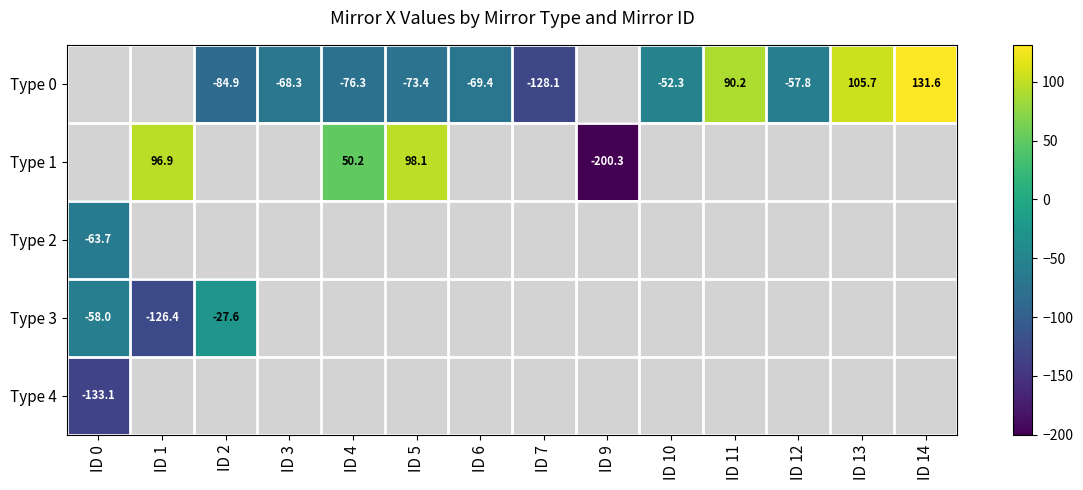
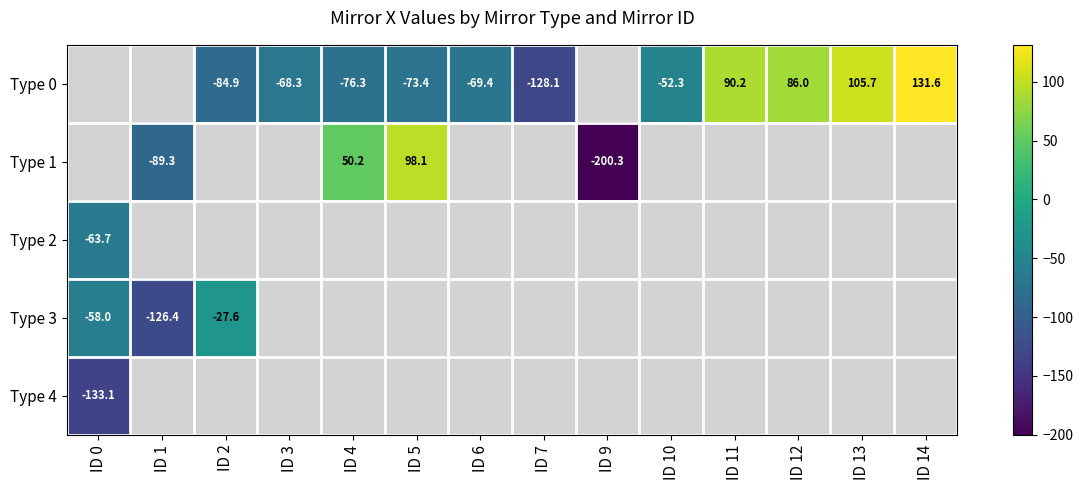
Type 0, ID 12: -57.8 -> 86.0
Type 1, ID 1: 96.9 -> -89.3
